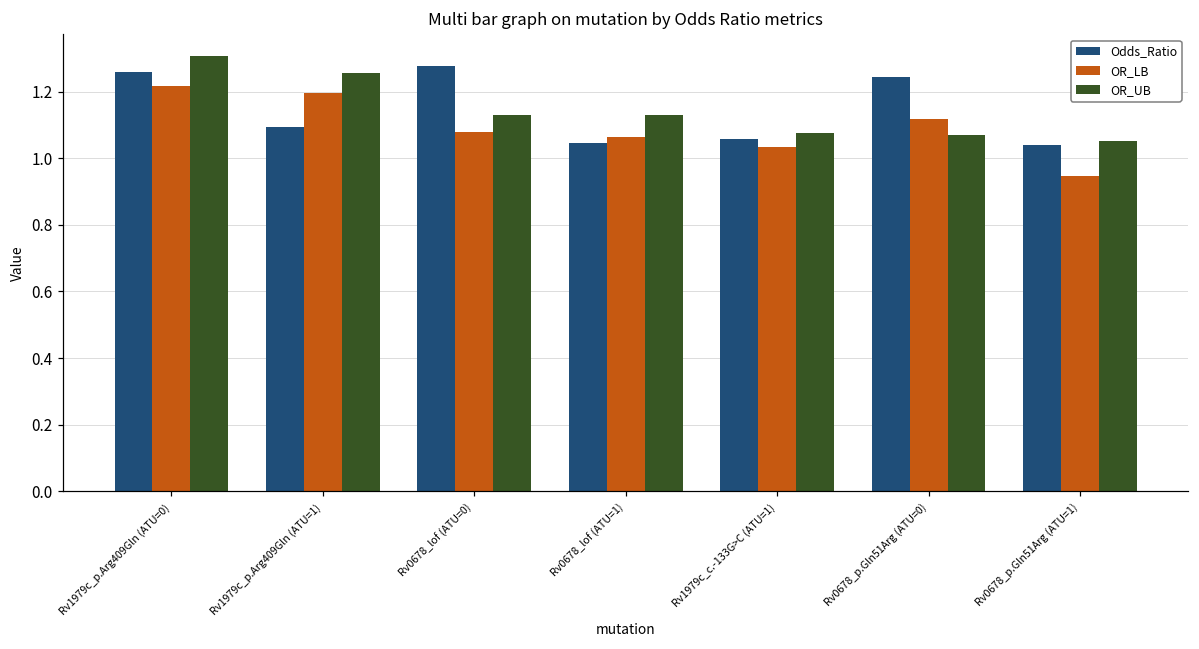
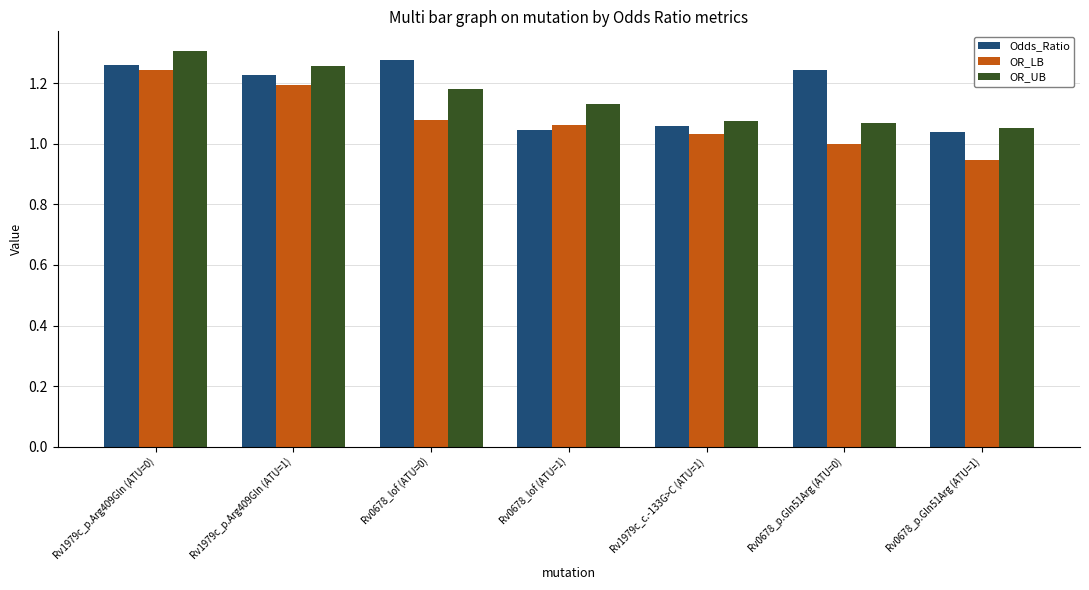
OR_LB, Rv1979c_p.Arg409Gln (ATU=0): 1.22 -> 1.24
Odds_Ratio, Rv1979c_p.Arg409Gln (ATU=1): 1.09 -> 1.23
OR_UB, Rv0678_lof (ATU=0): 1.13 -> 1.18
OR_LB, Rv0678_p.Gln51Arg (ATU=0): 1.12 -> 1.00
